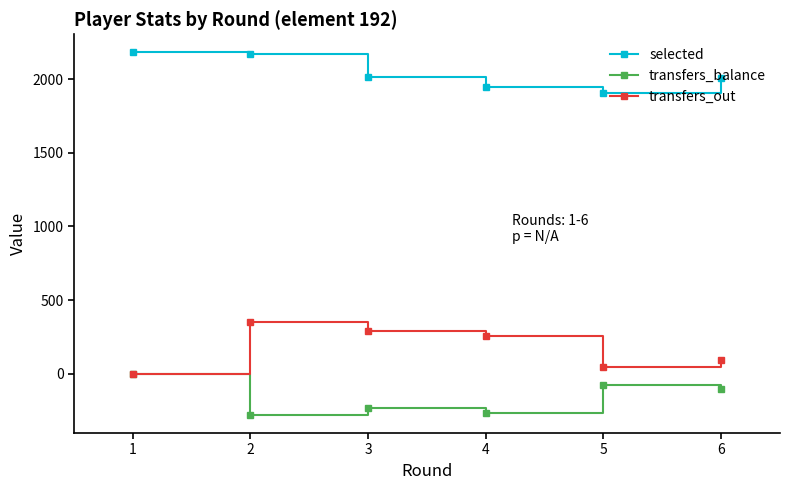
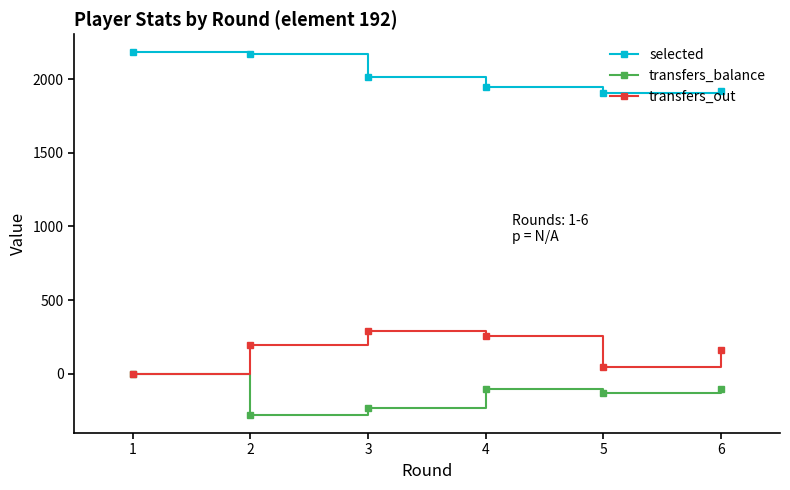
transfers_out, 2: 350 -> 190
transfers_balance, 4: -270 -> -100
transfers_balance, 5: -80 -> -130
selected, 6: 2010 -> 1920
transfers_out, 6: 90 -> 160
